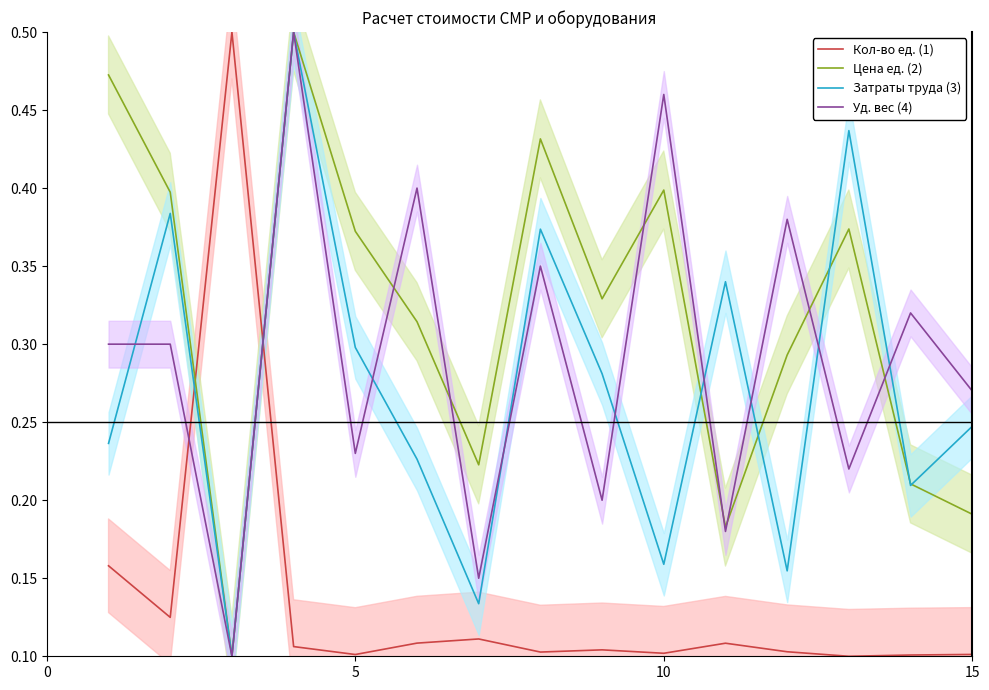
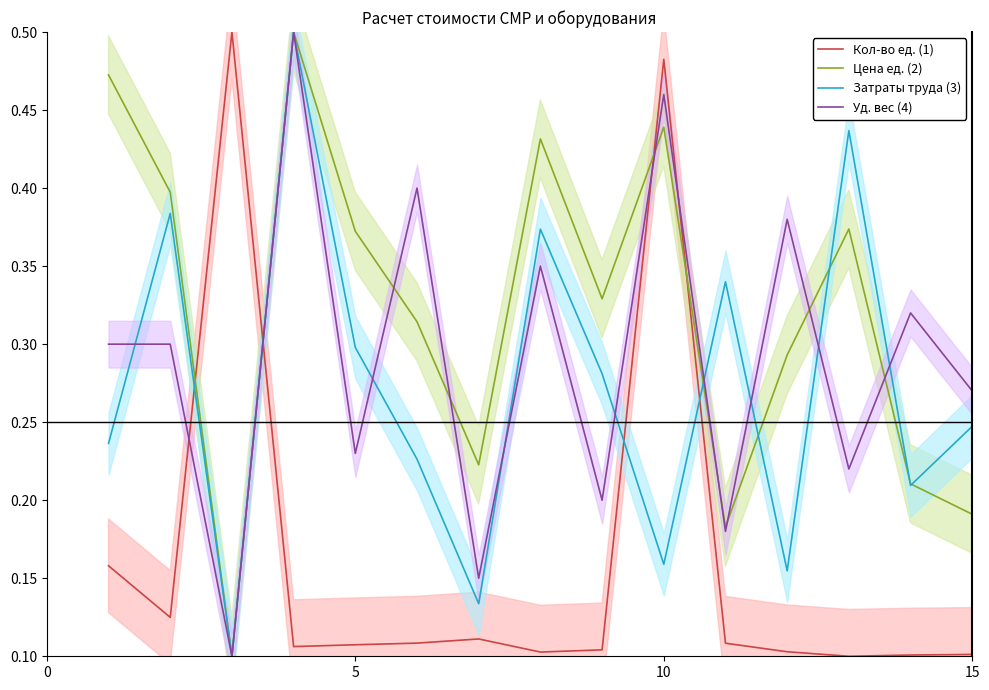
Кол-во ед. (1), 5: 0.101 -> 0.107
Кол-во ед. (1), 10: 0.102 -> 0.483
Цена ед. (2), 10: 0.399 -> 0.439
